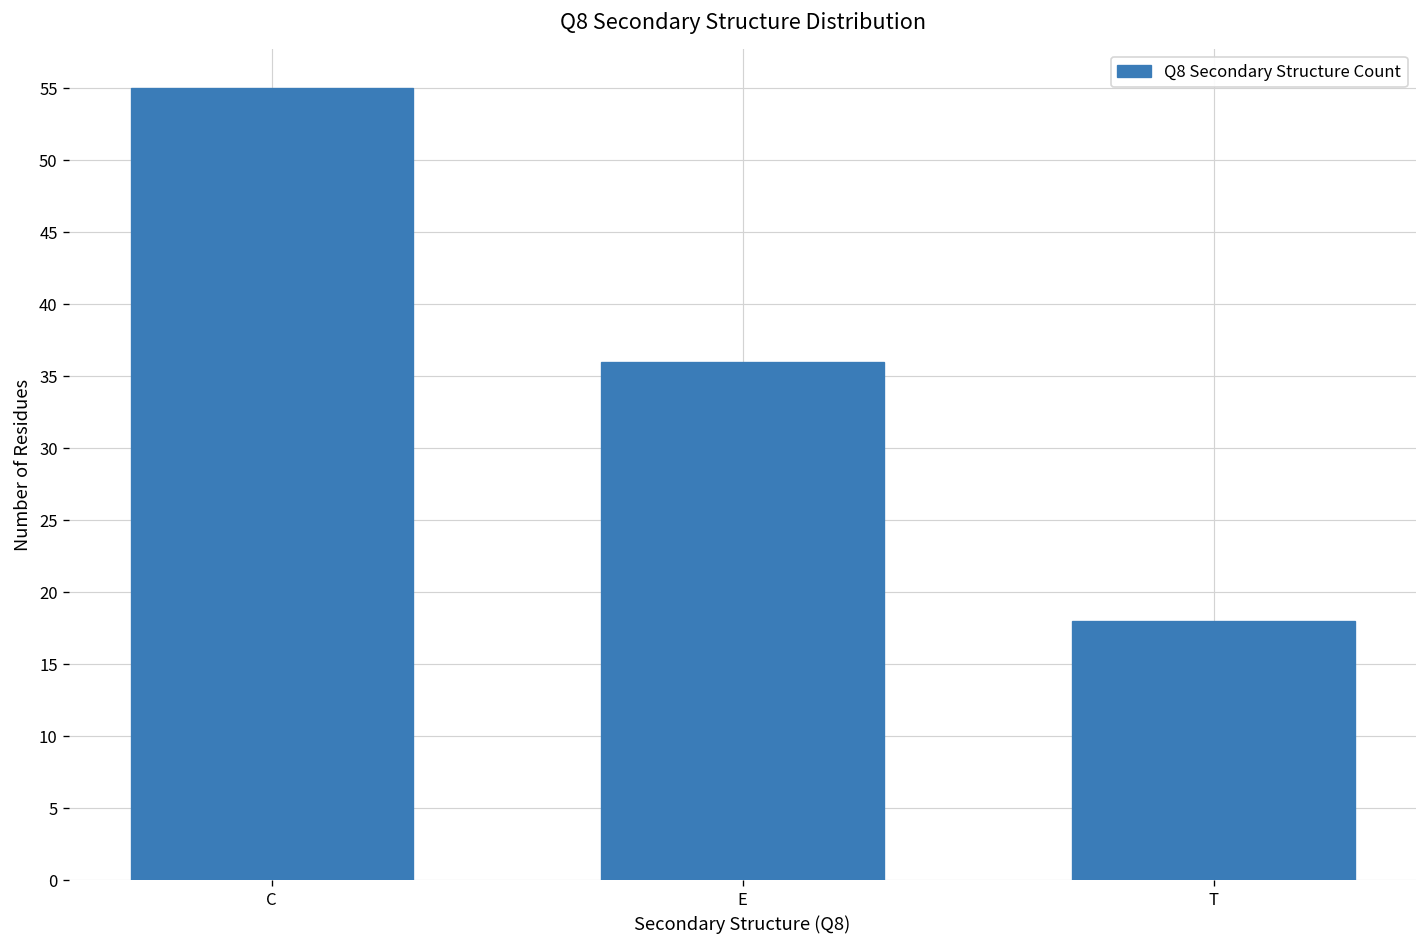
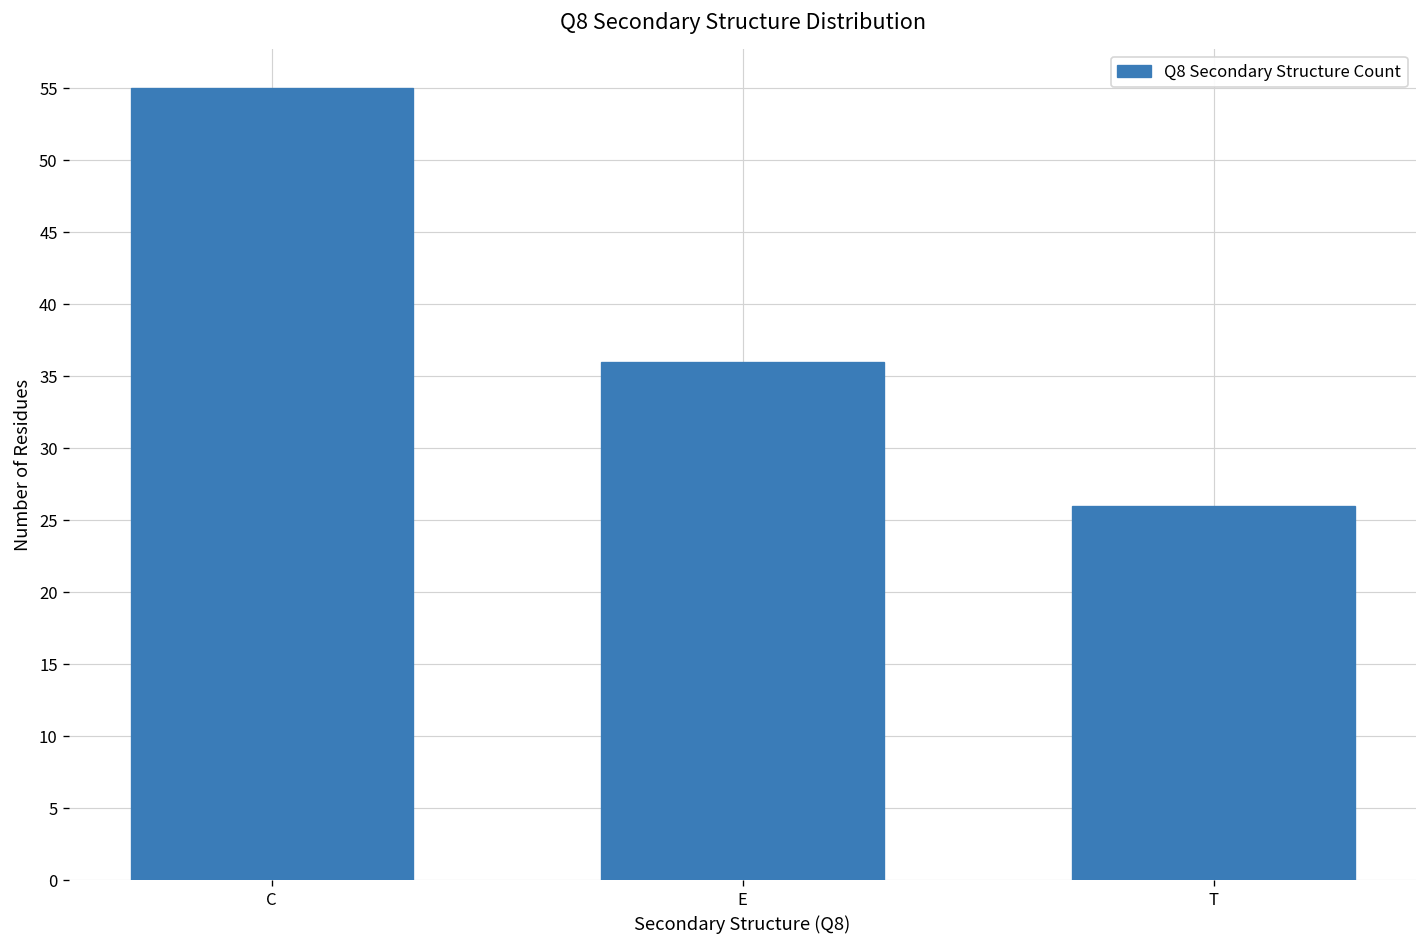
T: 18 -> 26
